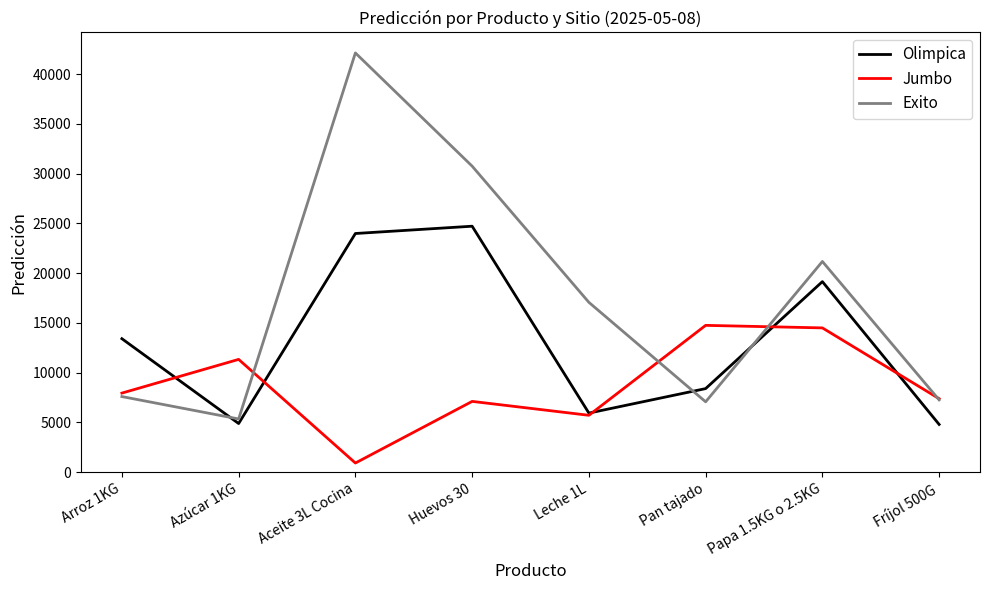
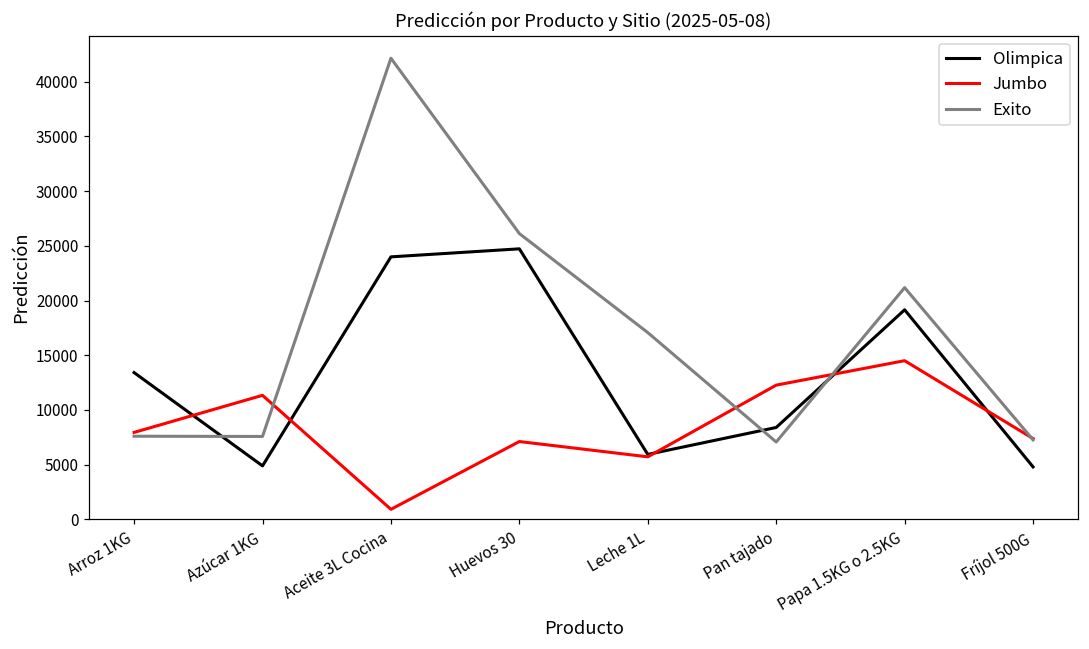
Exito, Azúcar 1KG: 5000 -> 8000
Exito, Huevos 30: 31000 -> 26000
Jumbo, Pan tajado: 15000 -> 12000
